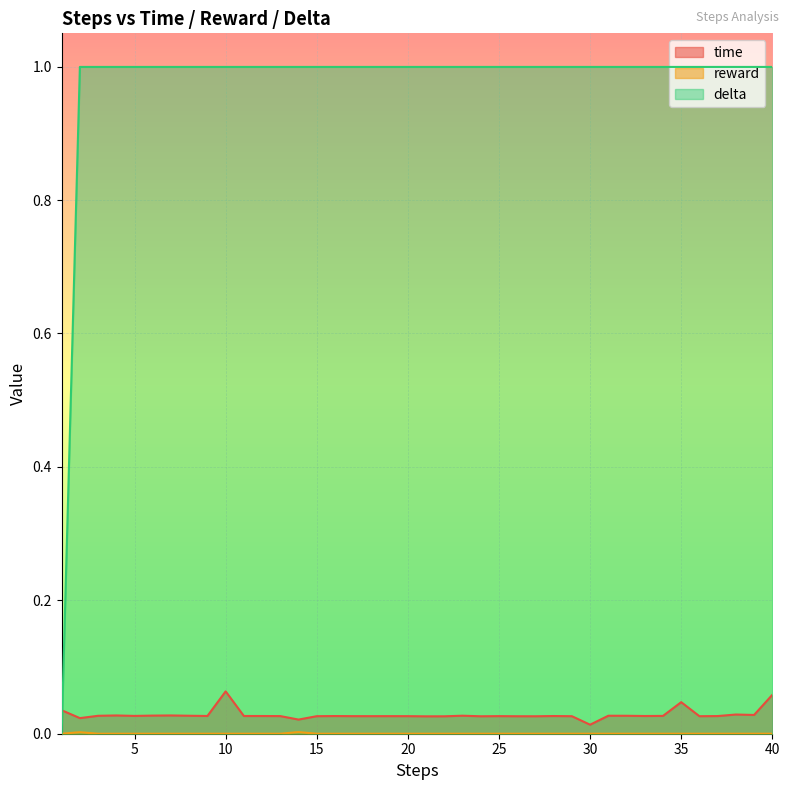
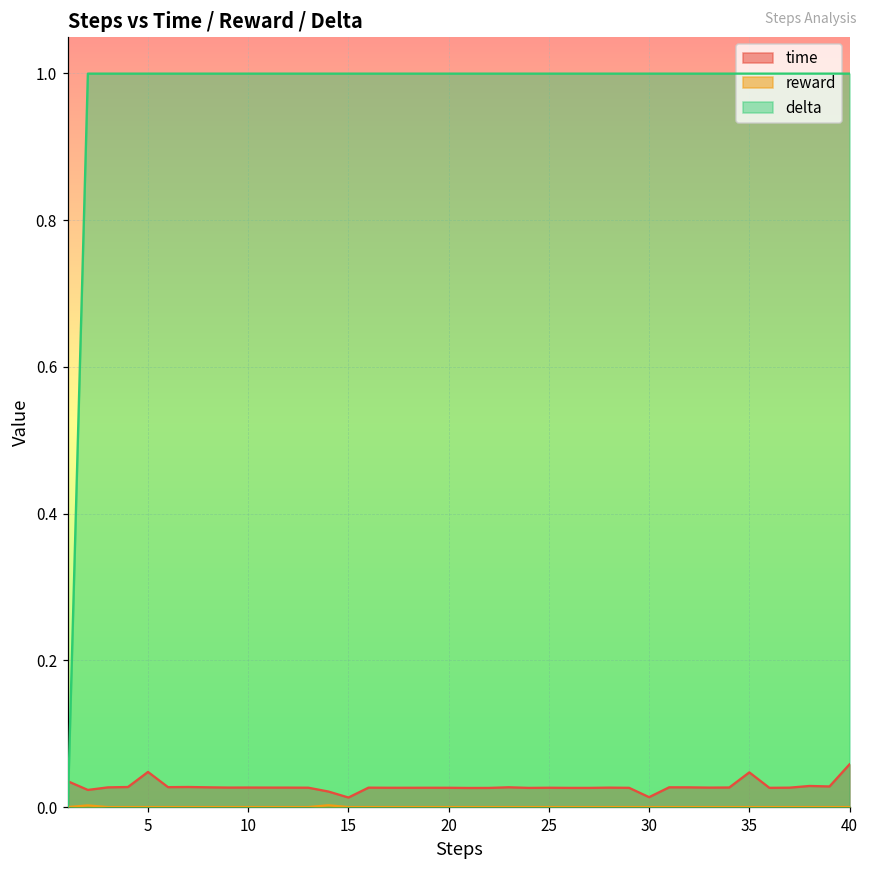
time, 5: 0.03 -> 0.05
time, 10: 0.06 -> 0.03
time, 15: 0.03 -> 0.01
